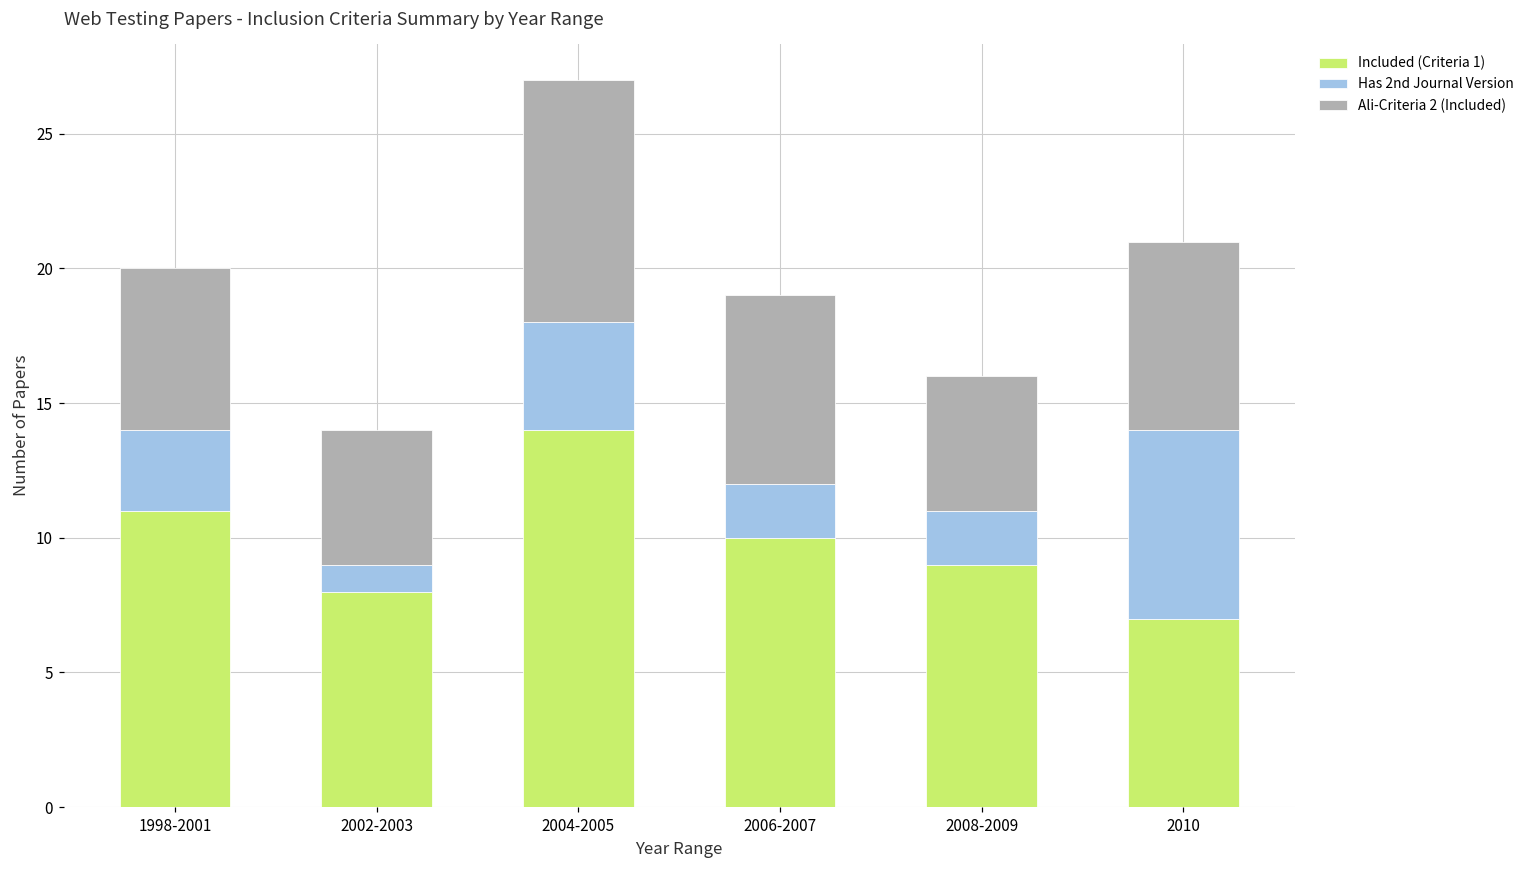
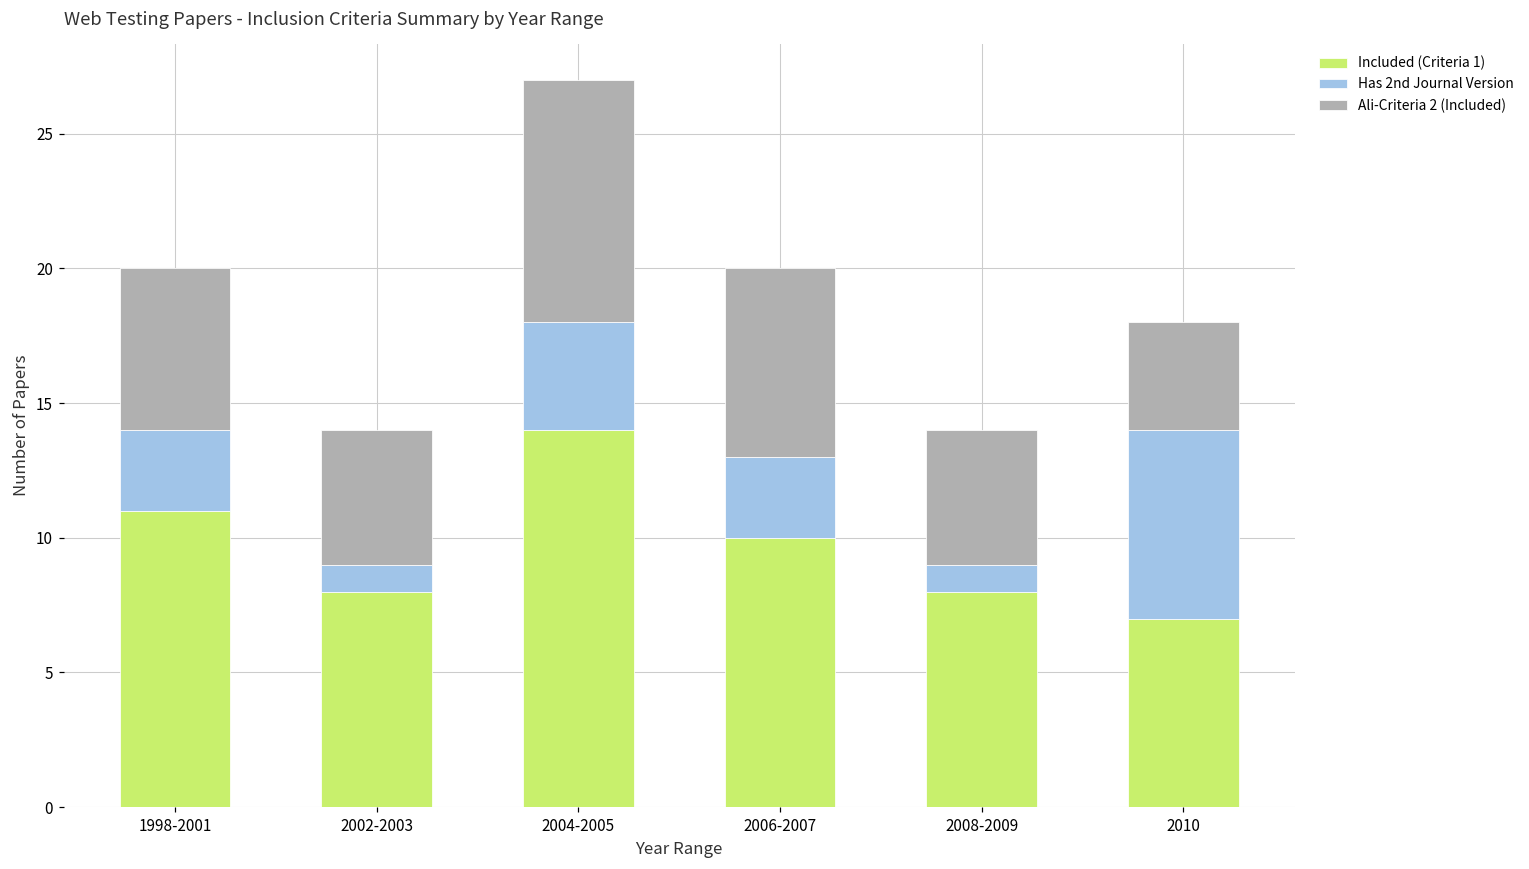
Has 2nd Journal Version, 2006-2007: 2 -> 3
Included (Criteria 1), 2008-2009: 9 -> 8
Has 2nd Journal Version, 2008-2009: 2 -> 1
Ali-Criteria 2 (Included), 2010: 7 -> 4
